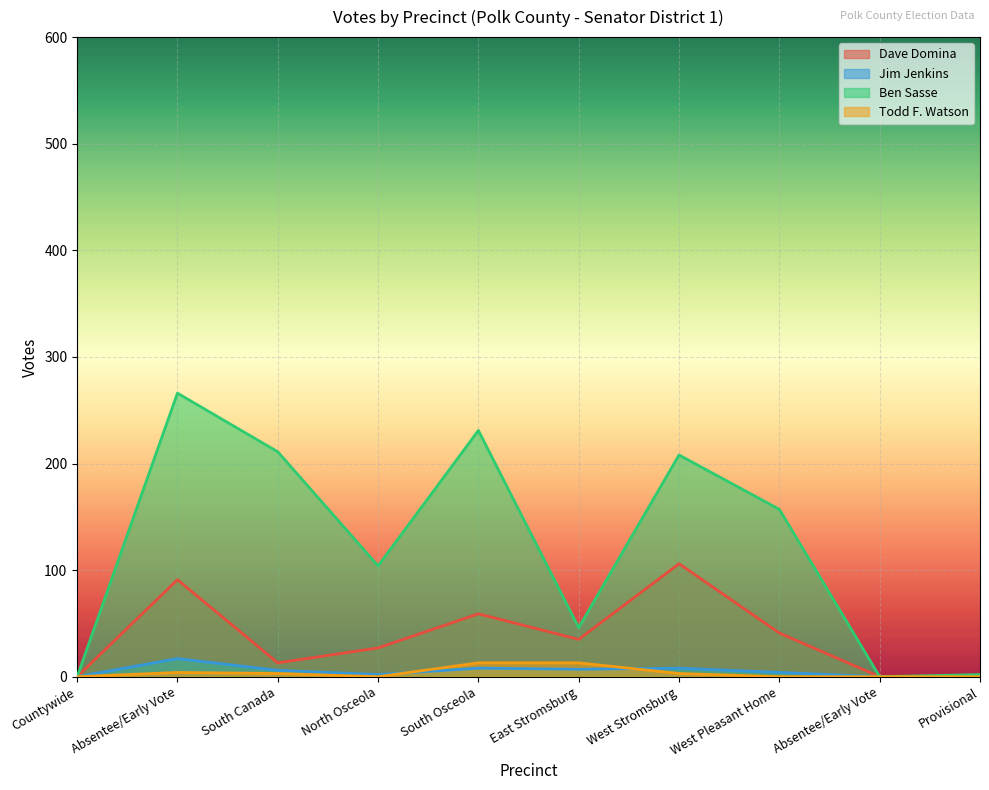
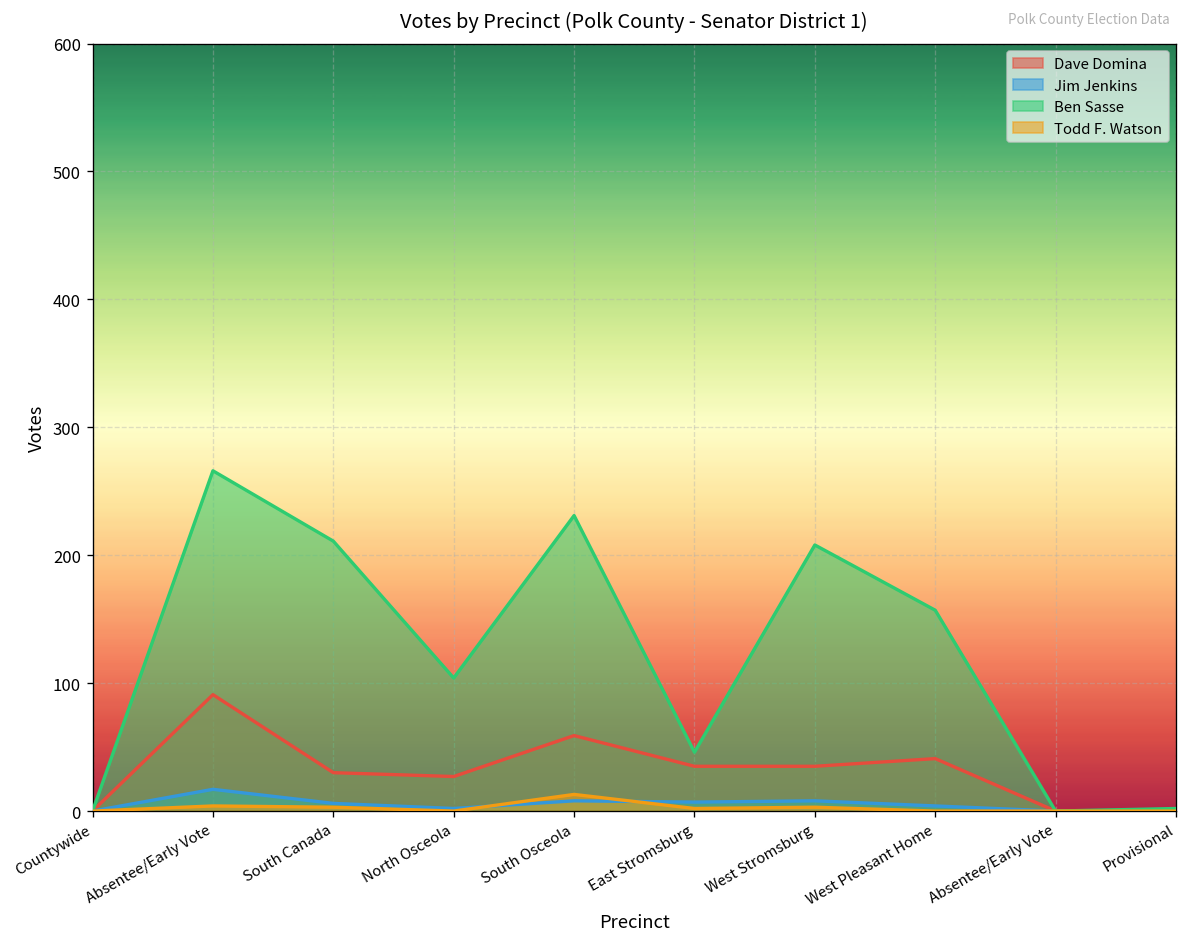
Dave Domina, South Canada: 13 -> 30
Todd F. Watson, East Stromsburg: 13 -> 2
Dave Domina, West Stromsburg: 106 -> 35
